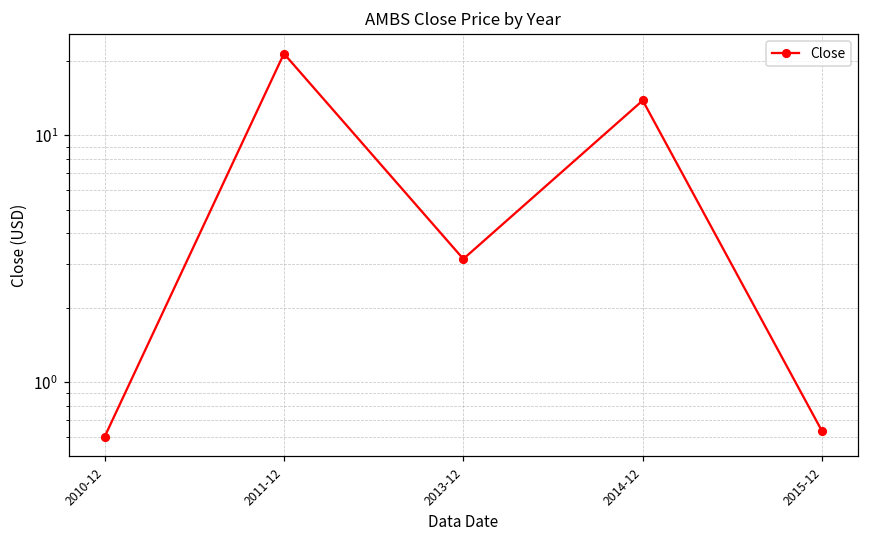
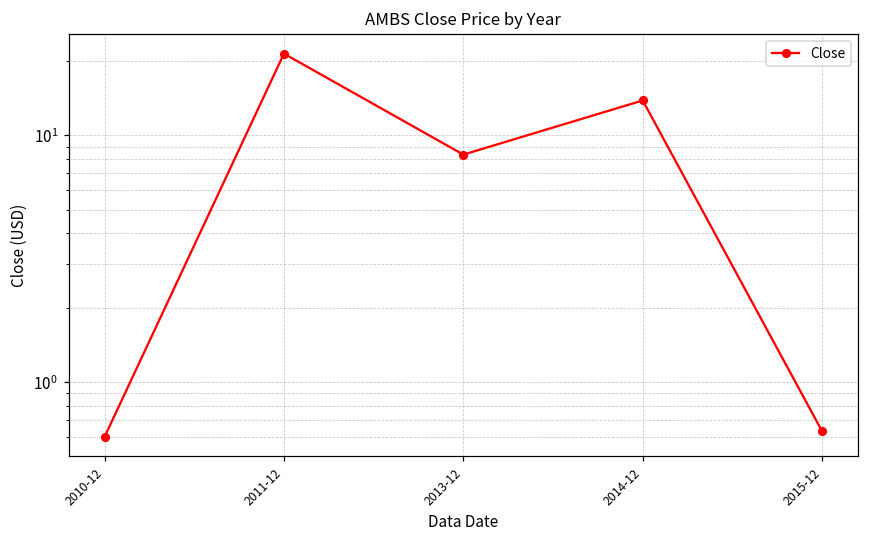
2013-12: 3.2 -> 8.3
